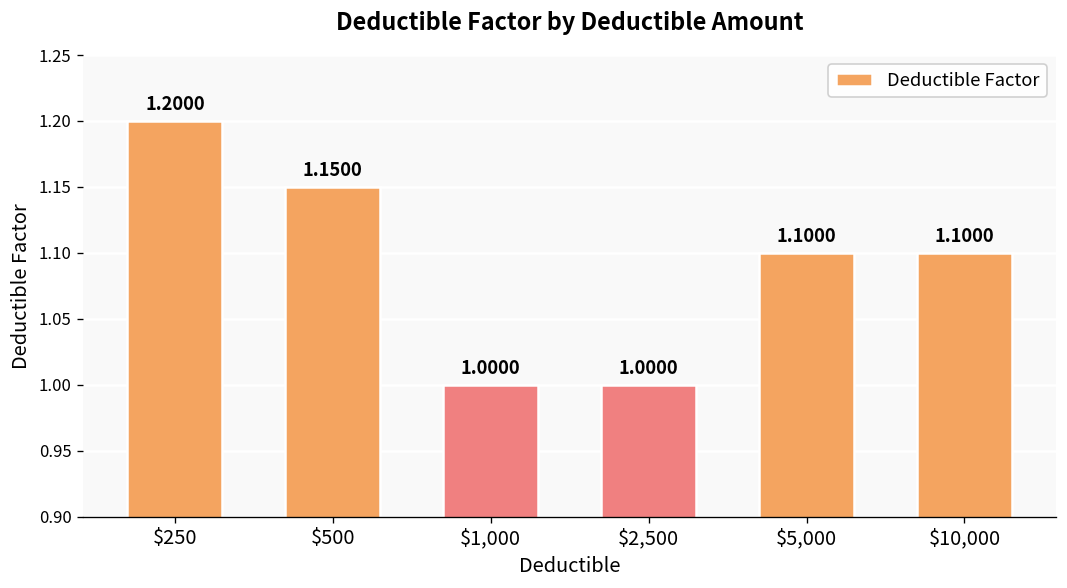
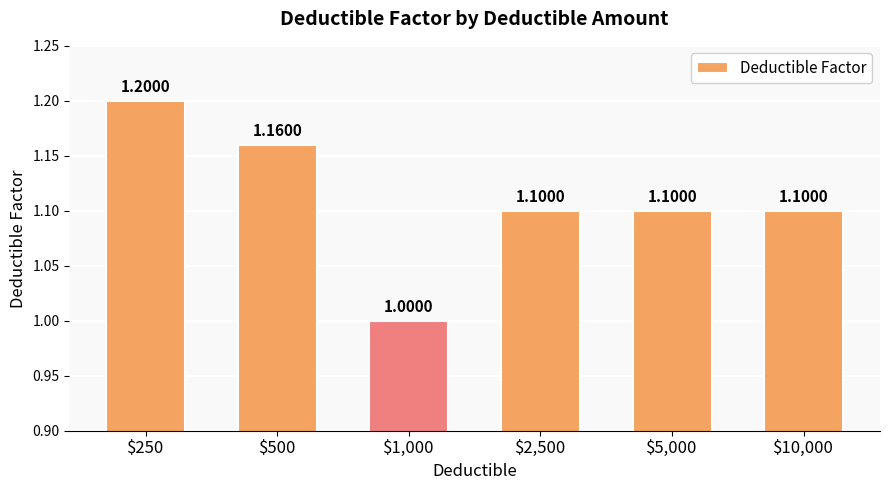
$500: 1.1500 -> 1.1600
$2,500: 1.0000 -> 1.1000
